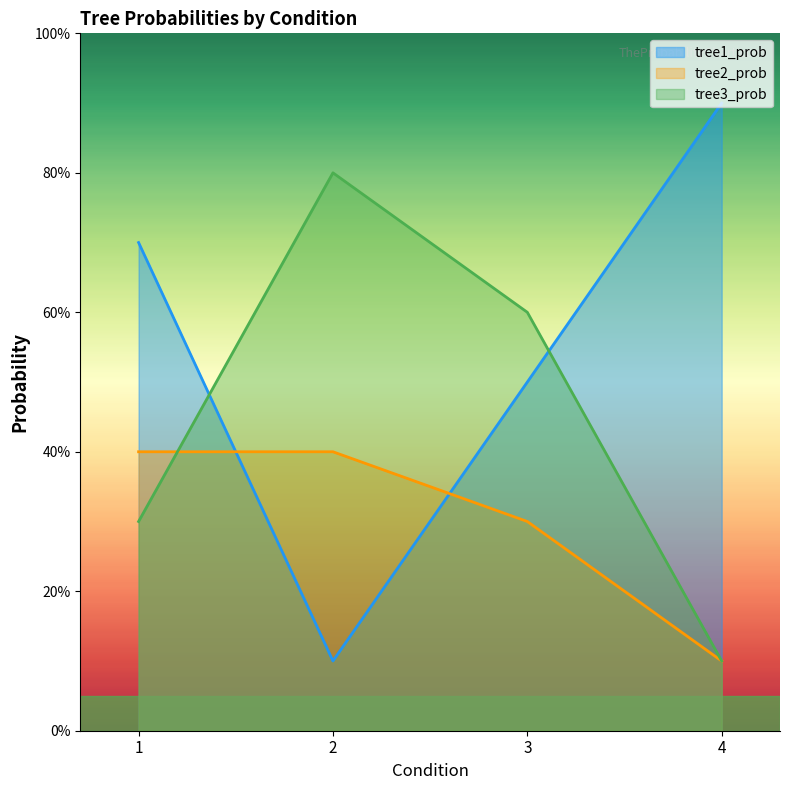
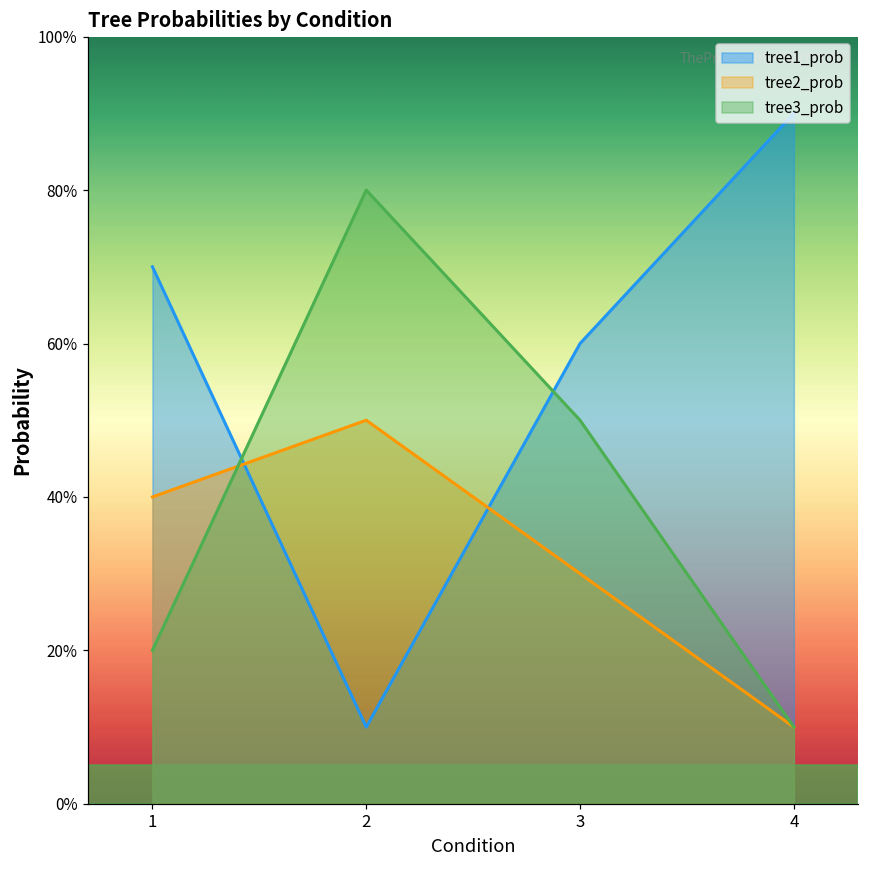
tree3_prob, 1: 30% -> 20%
tree2_prob, 2: 40% -> 50%
tree1_prob, 3: 50% -> 60%
tree3_prob, 3: 60% -> 50%
